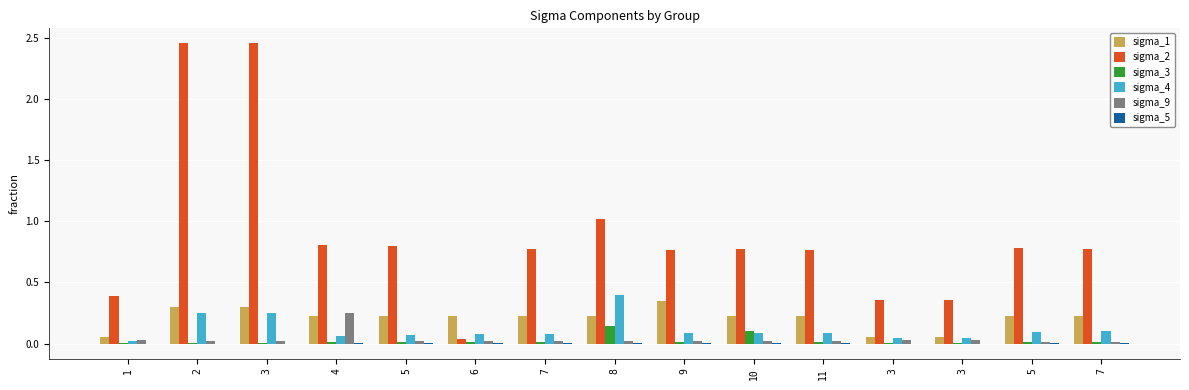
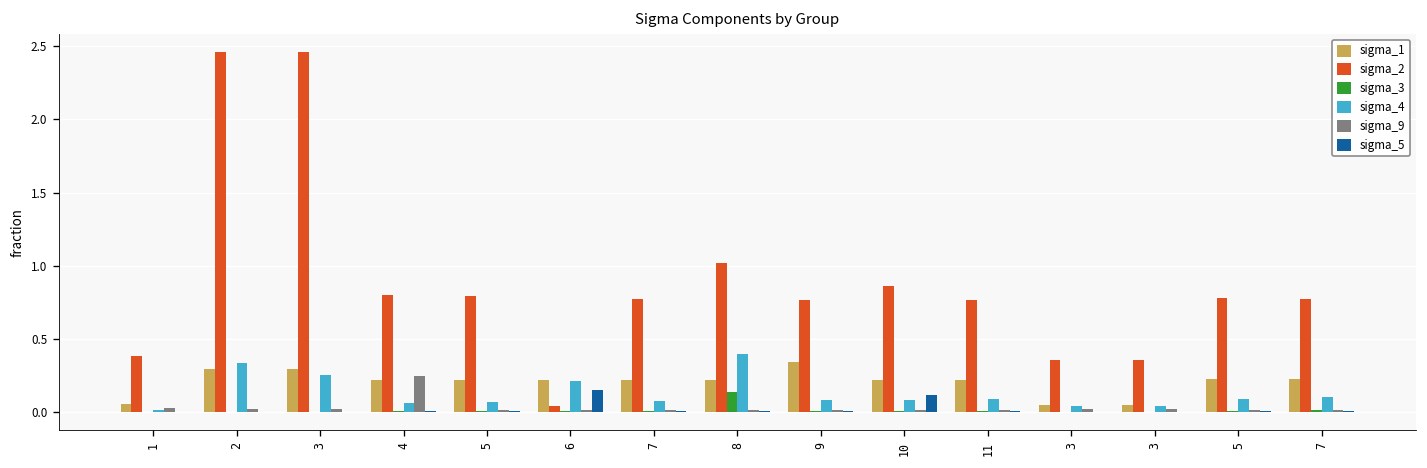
sigma_4, 2: 0.25 -> 0.34
sigma_4, 6: 0.08 -> 0.21
sigma_5, 6: 0.01 -> 0.15
sigma_2, 10: 0.77 -> 0.86
sigma_3, 10: 0.11 -> 0.01
sigma_5, 10: 0.01 -> 0.12
